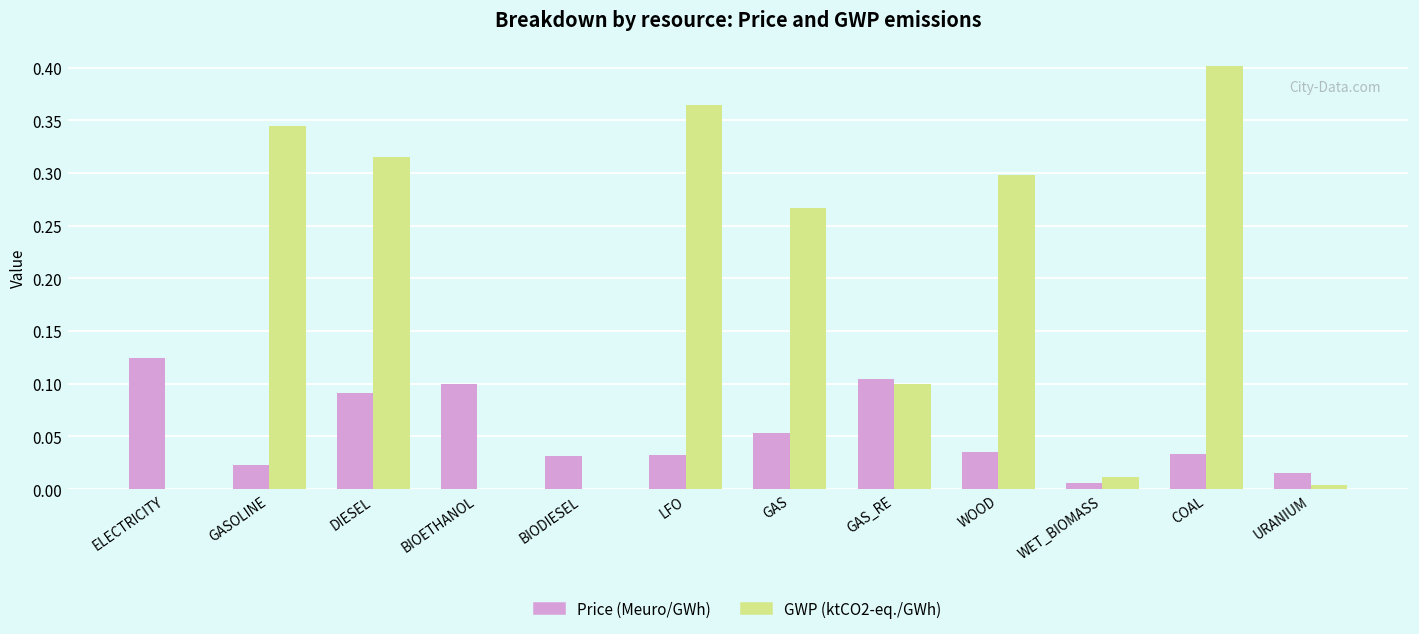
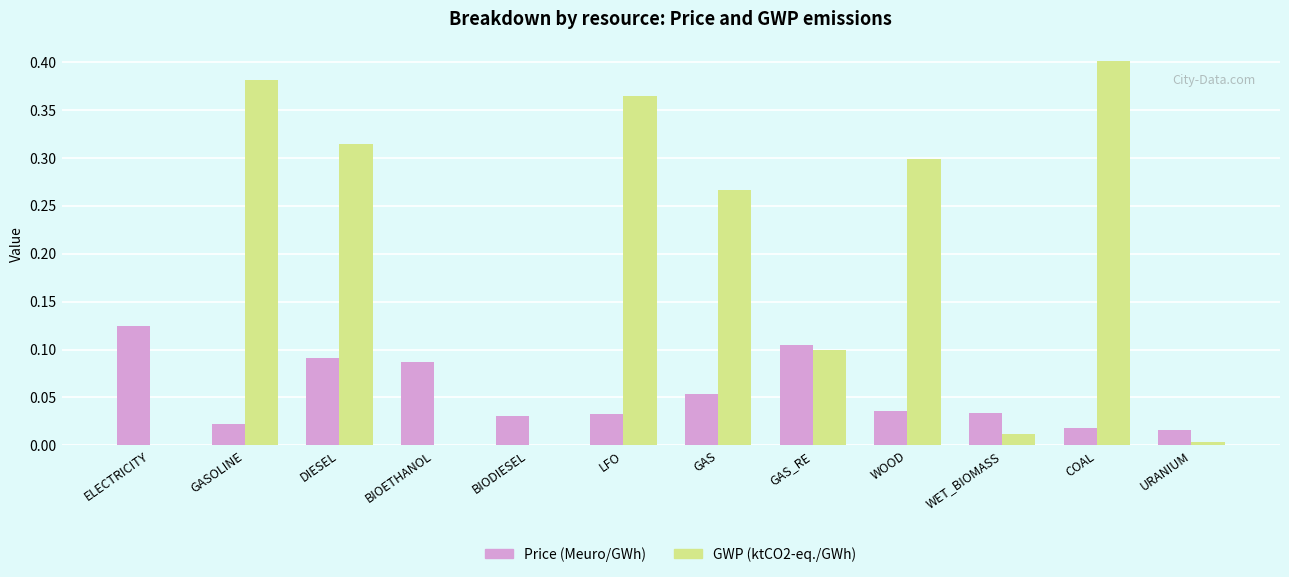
GWP (ktCO2-eq./GWh), GASOLINE: 0.34 -> 0.38
Price (Meuro/GWh), BIOETHANOL: 0.10 -> 0.09
Price (Meuro/GWh), WET_BIOMASS: 0.01 -> 0.03
Price (Meuro/GWh), COAL: 0.03 -> 0.02
